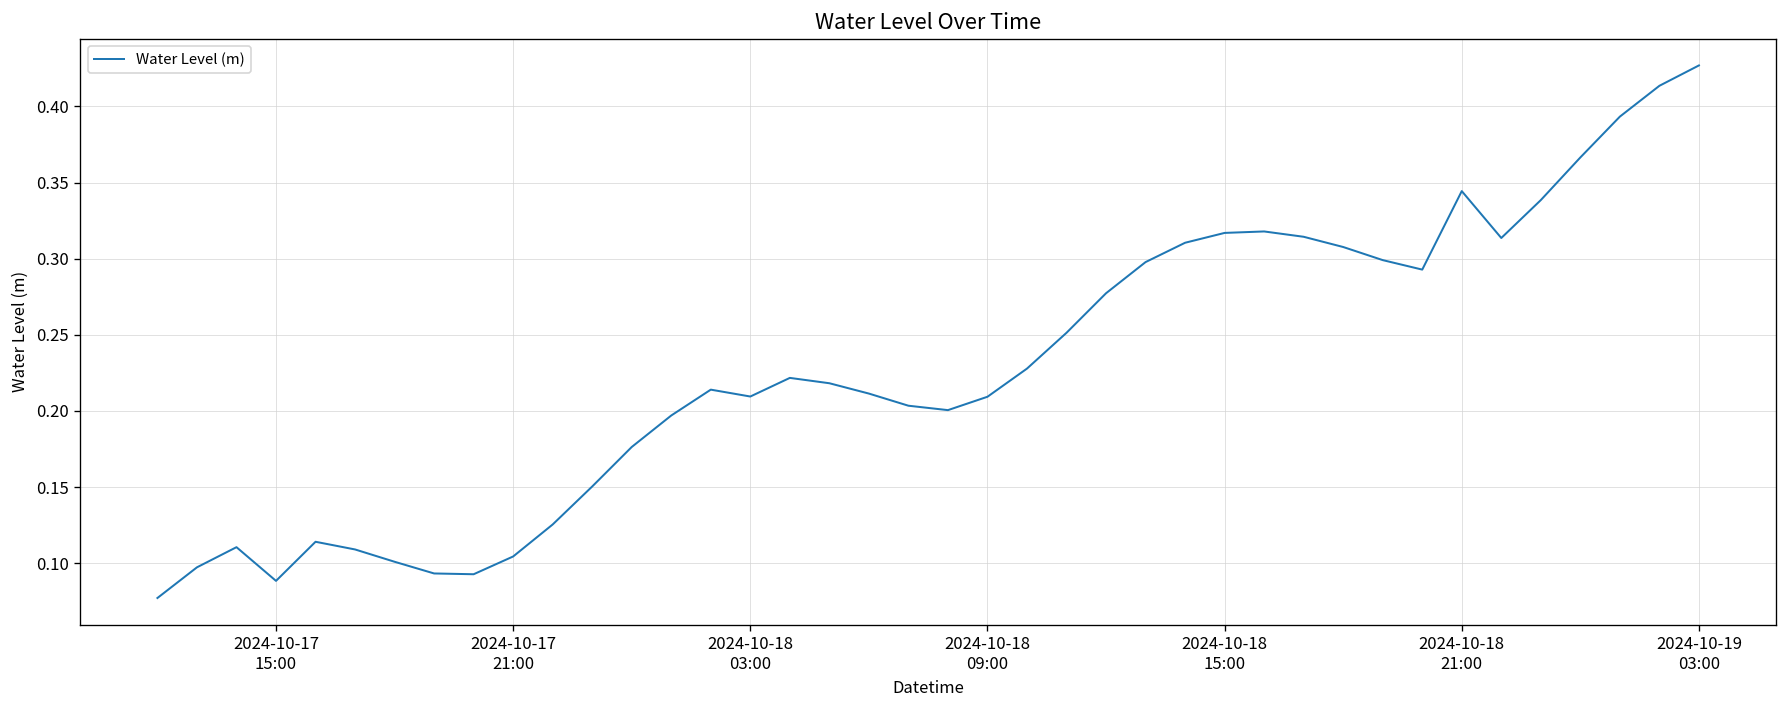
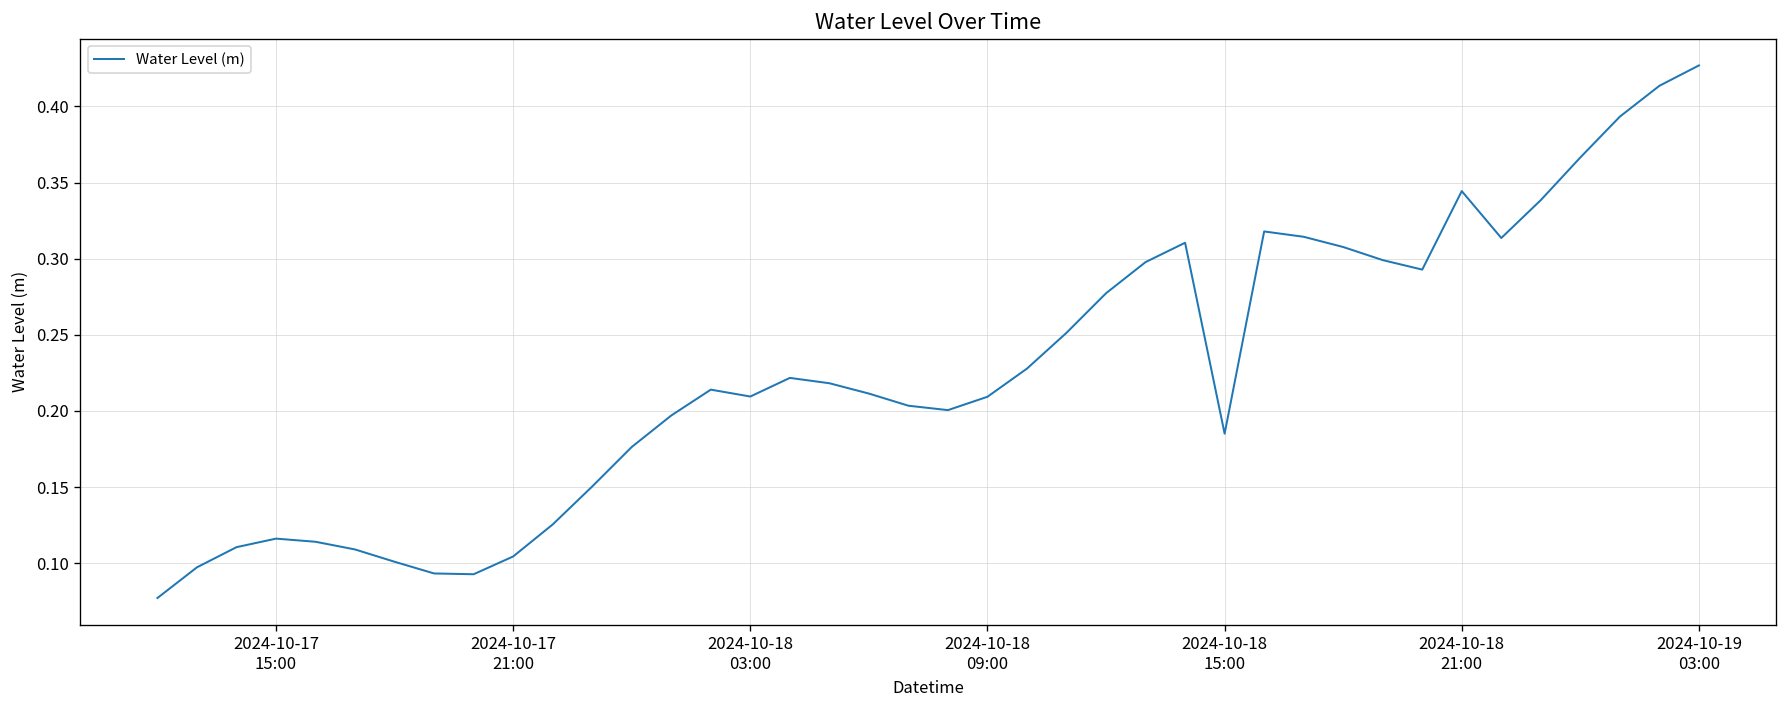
2024-10-17 15:00: 0.088 -> 0.116
2024-10-18 15:00: 0.317 -> 0.185
